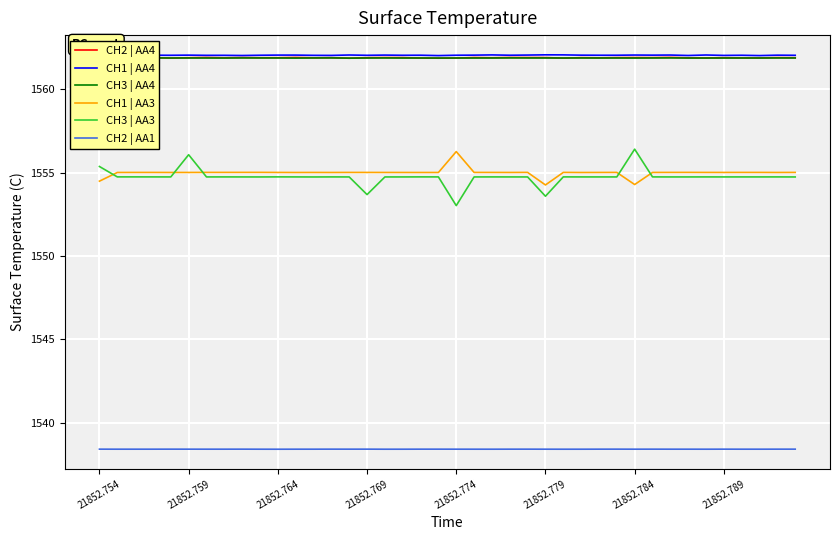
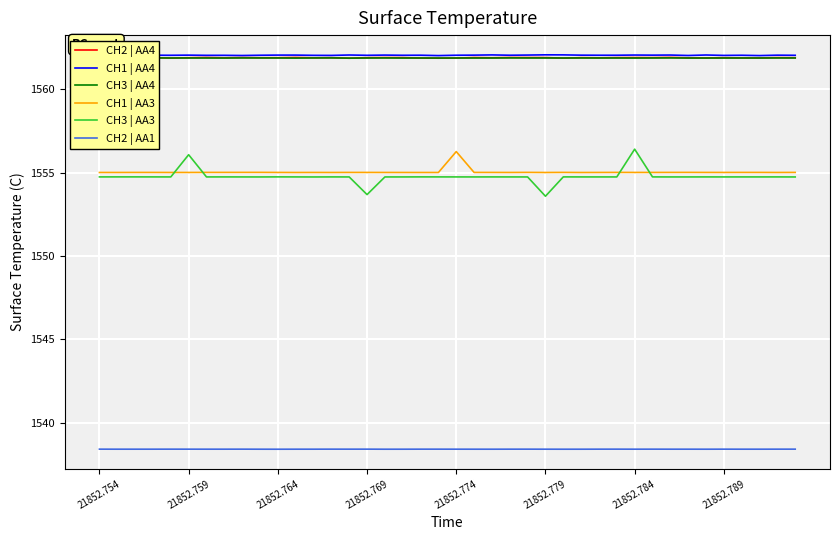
CH1 | AA3, 21852.754: 1554.5 -> 1555.0
CH3 | AA3, 21852.754: 1555.4 -> 1554.8
CH3 | AA3, 21852.774: 1553.0 -> 1554.8
CH1 | AA3, 21852.779: 1554.3 -> 1555.0
CH1 | AA3, 21852.784: 1554.3 -> 1555.0
